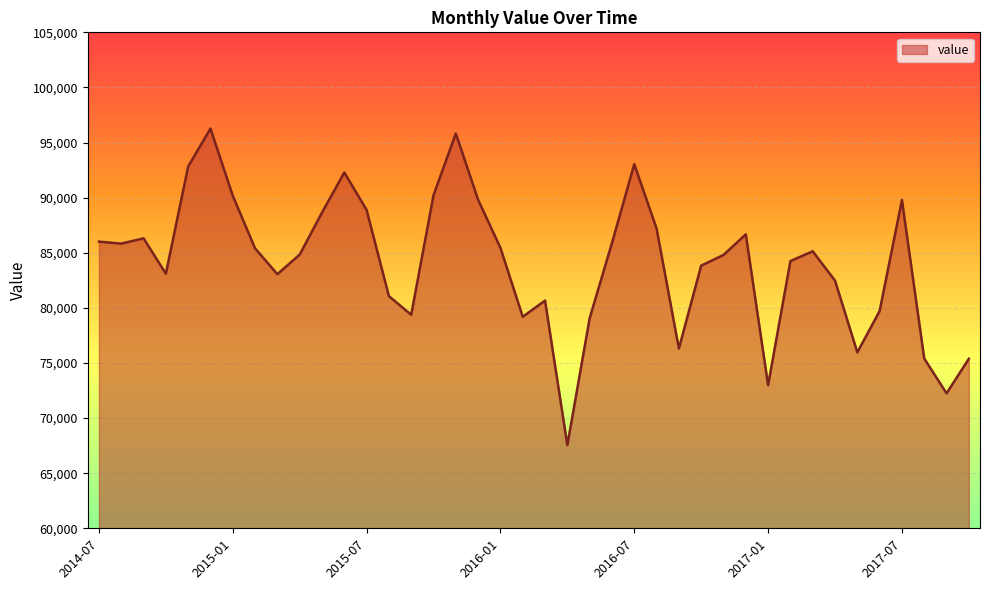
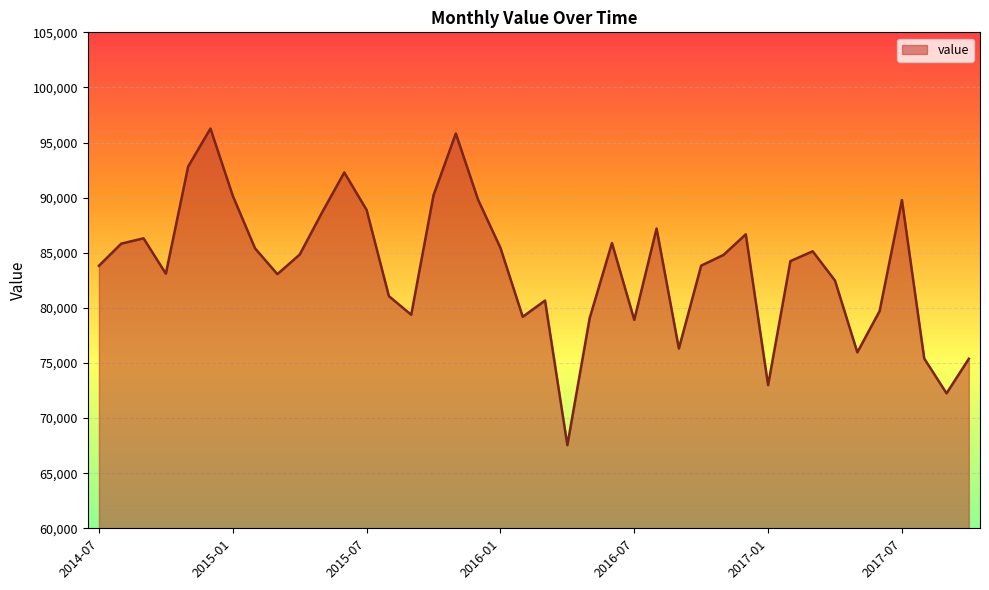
2014-07: 86,000 -> 83,800
2016-07: 93,000 -> 78,900
